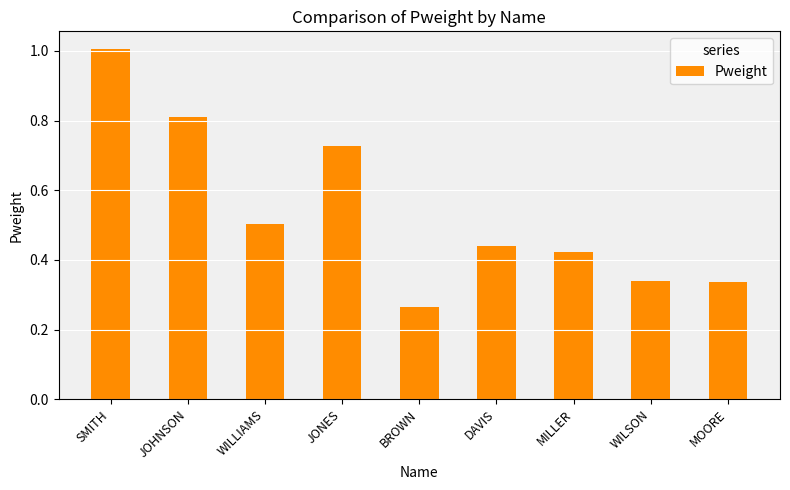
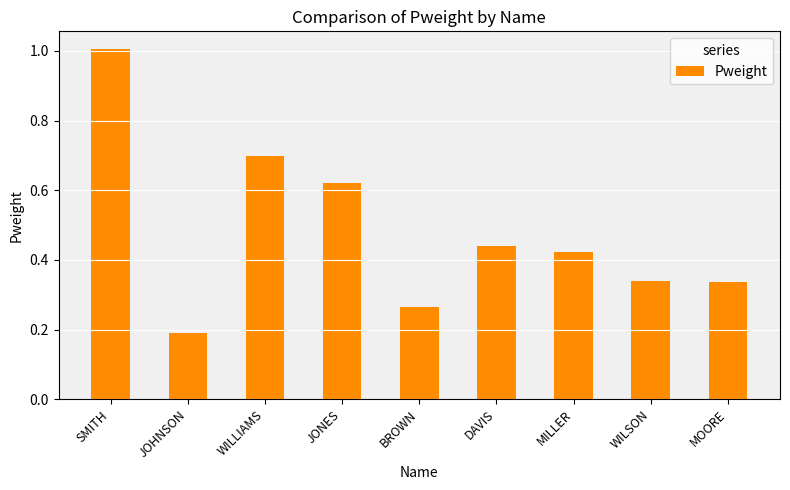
JOHNSON: 0.81 -> 0.19
WILLIAMS: 0.50 -> 0.70
JONES: 0.73 -> 0.62
